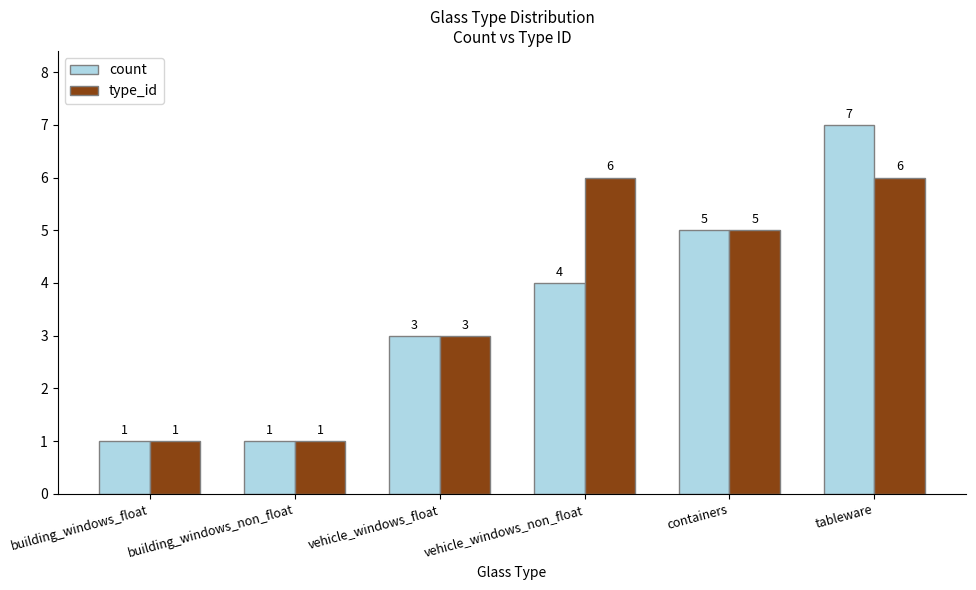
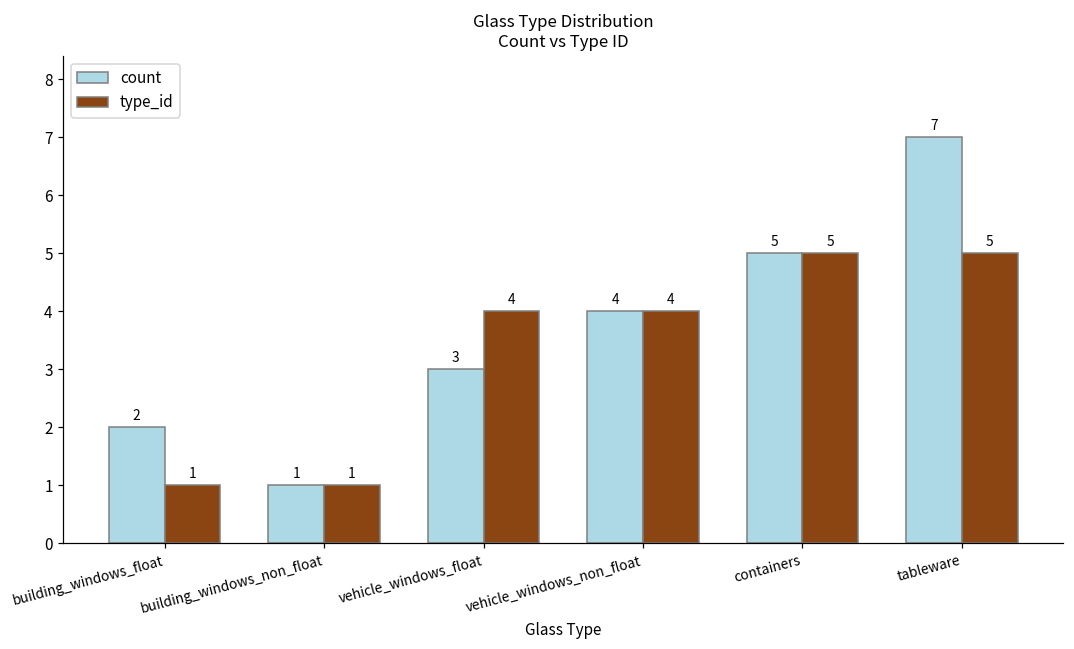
count, building_windows_float: 1 -> 2
type_id, vehicle_windows_float: 3 -> 4
type_id, vehicle_windows_non_float: 6 -> 4
type_id, tableware: 6 -> 5
